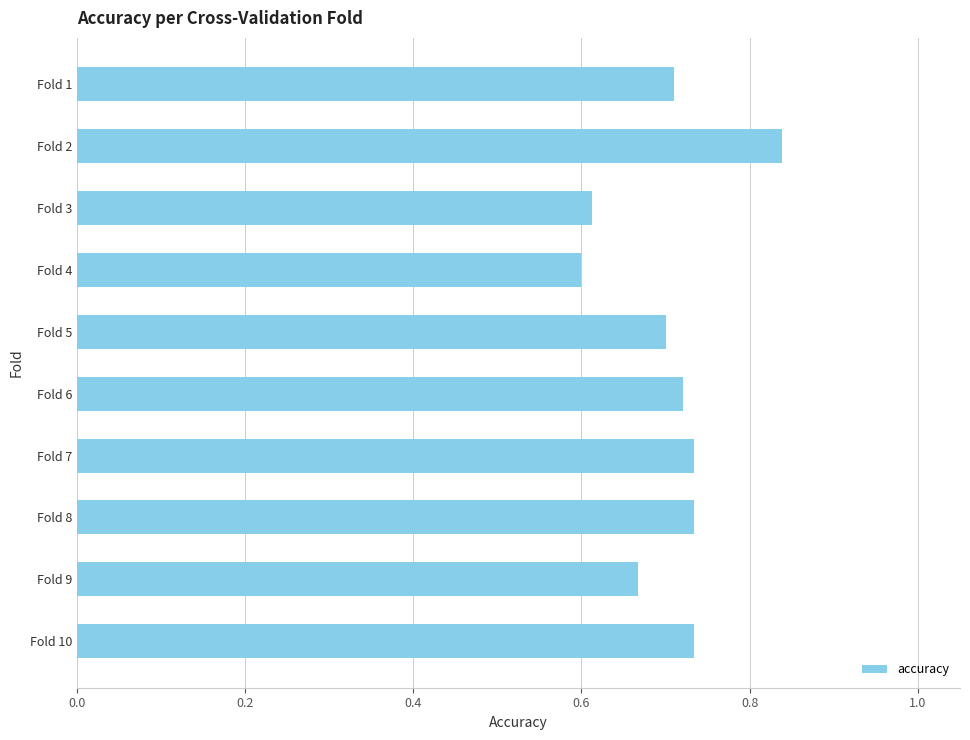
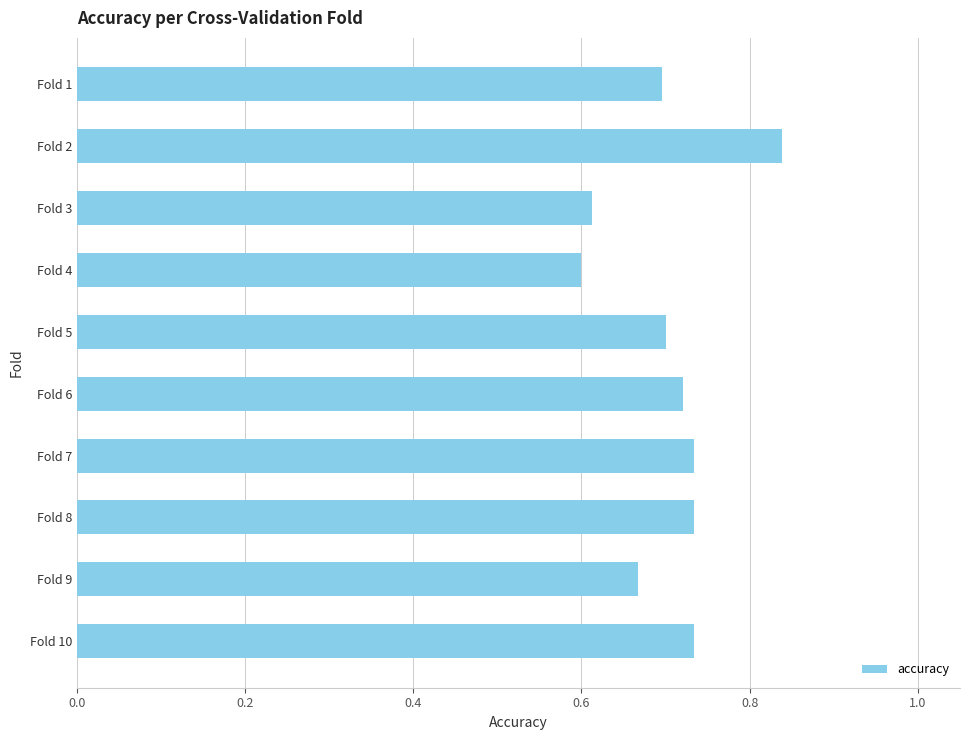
Fold 1: 0.71 -> 0.70
